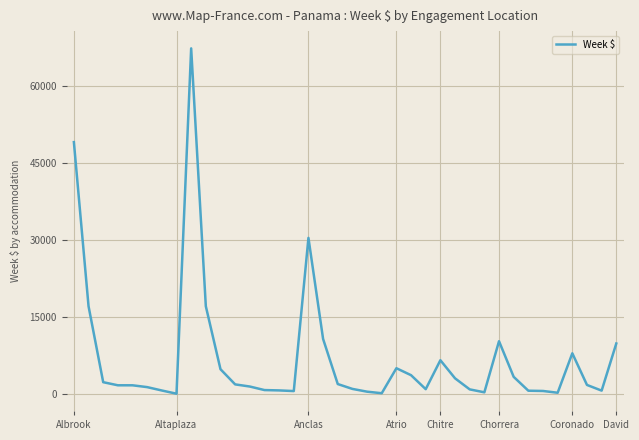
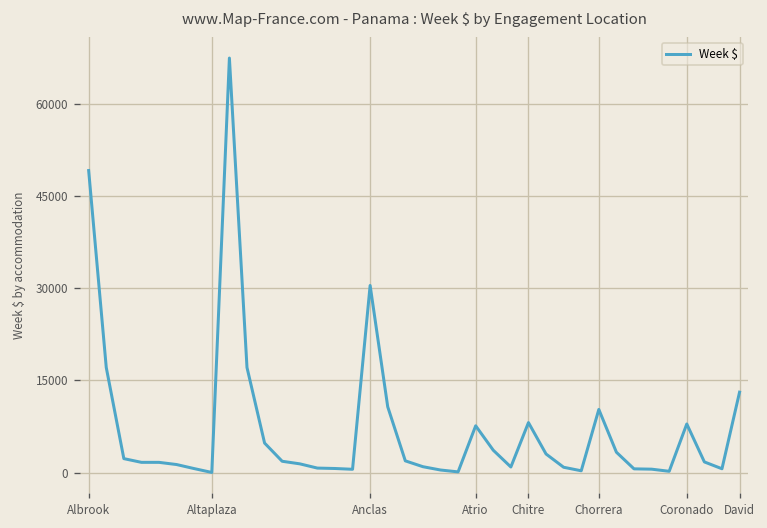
Atrio: 5000 -> 8000
Chitre: 7000 -> 8000
David: 10000 -> 13000
